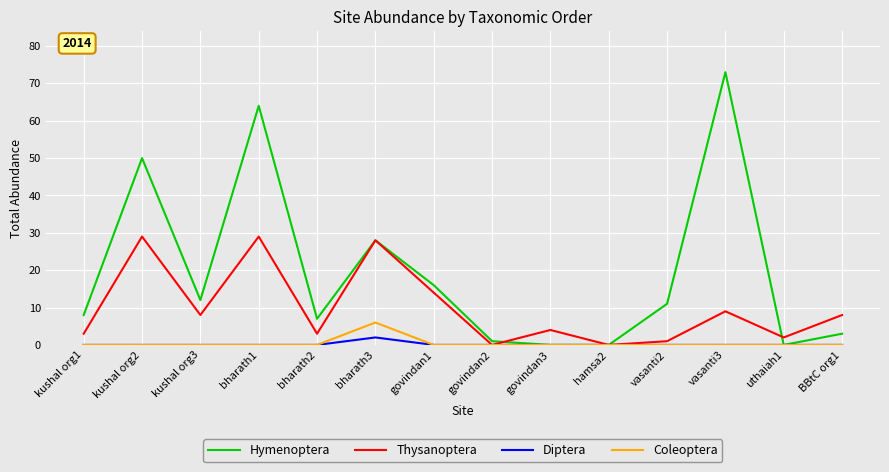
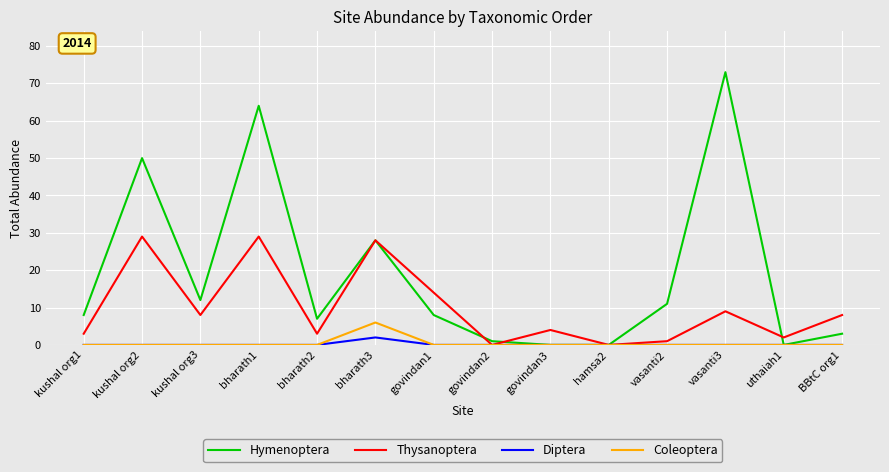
Hymenoptera, govindan1: 16 -> 8
